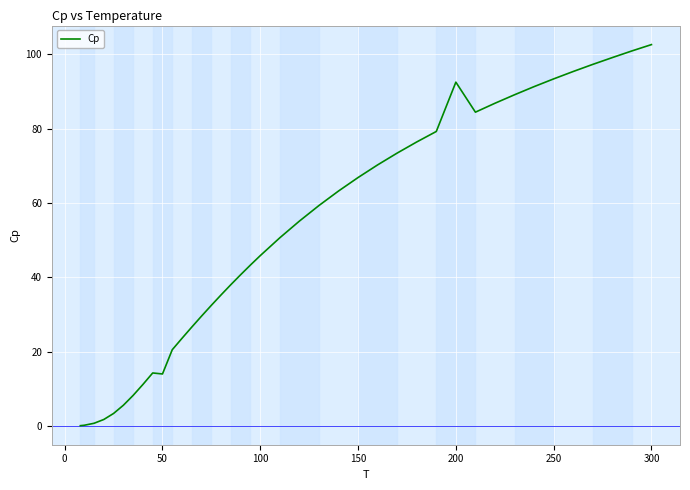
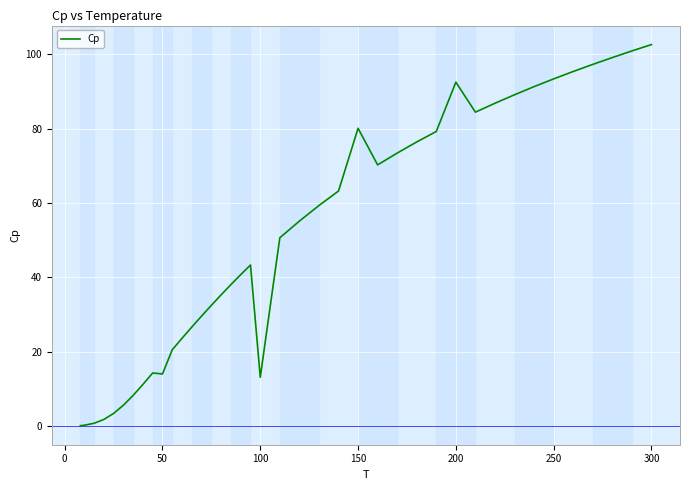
100: 46 -> 13
150: 67 -> 80
